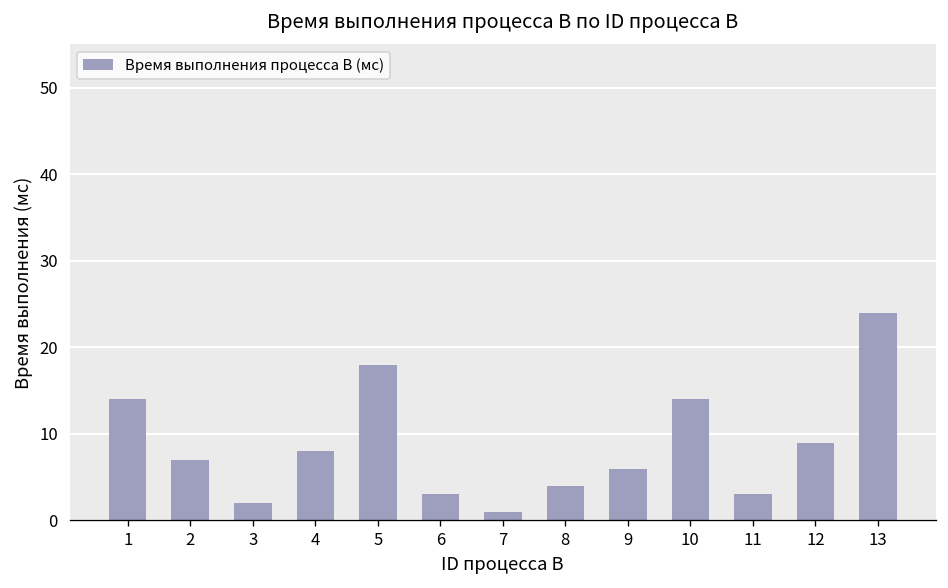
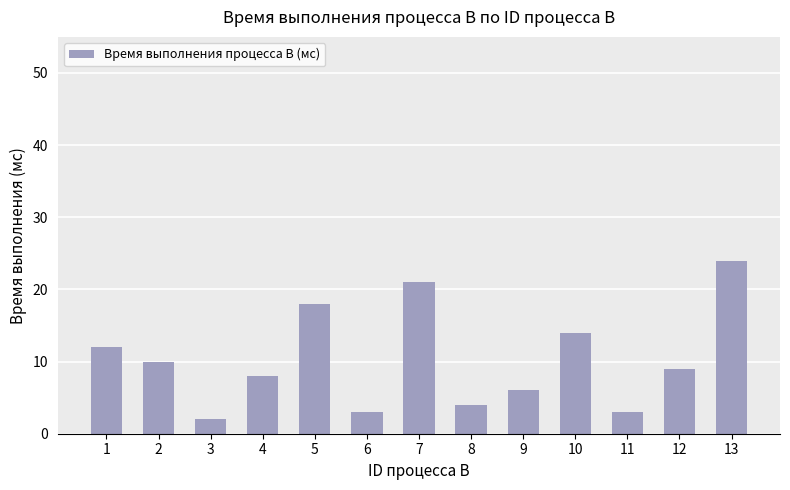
1: 14 -> 12
2: 7 -> 10
7: 1 -> 21
